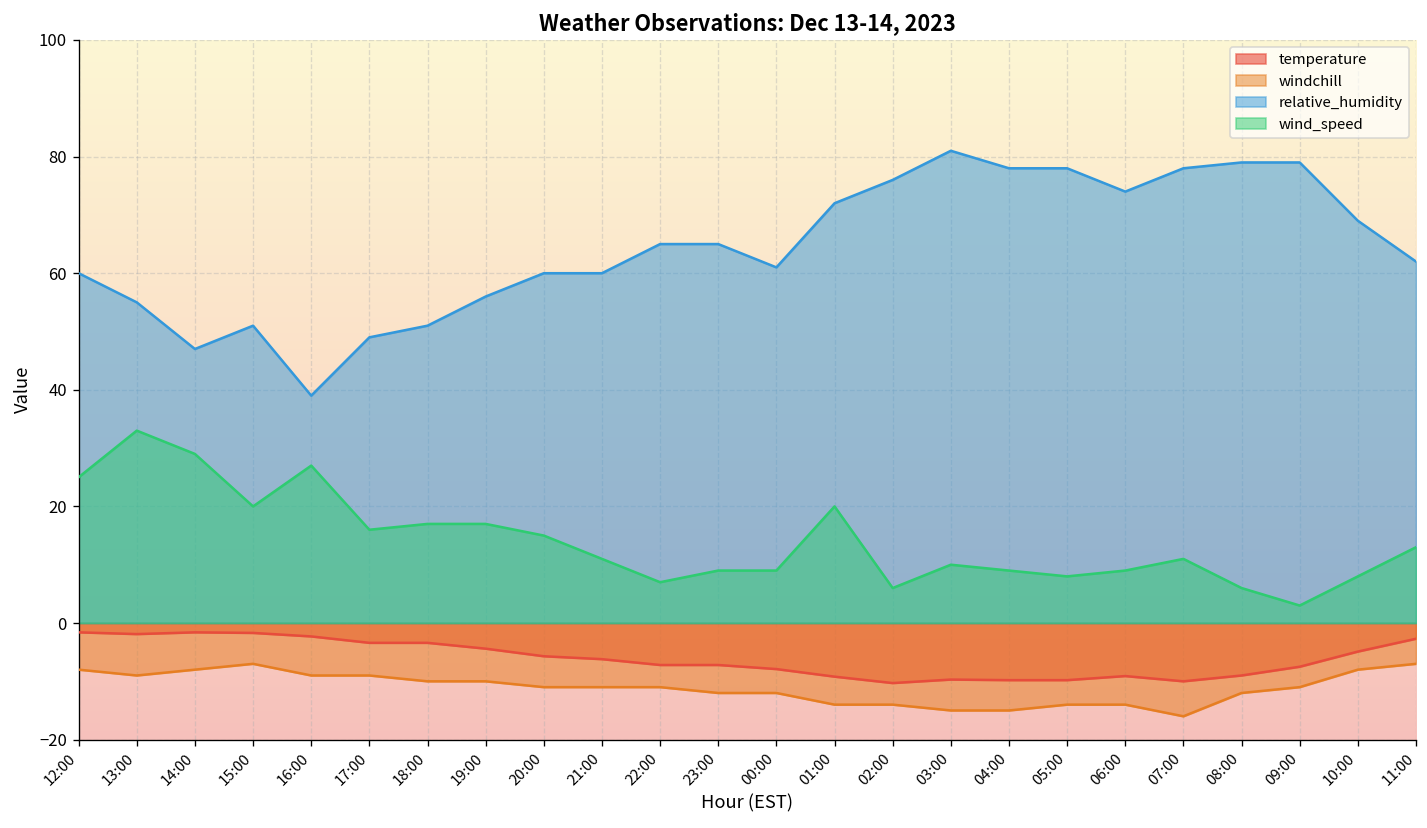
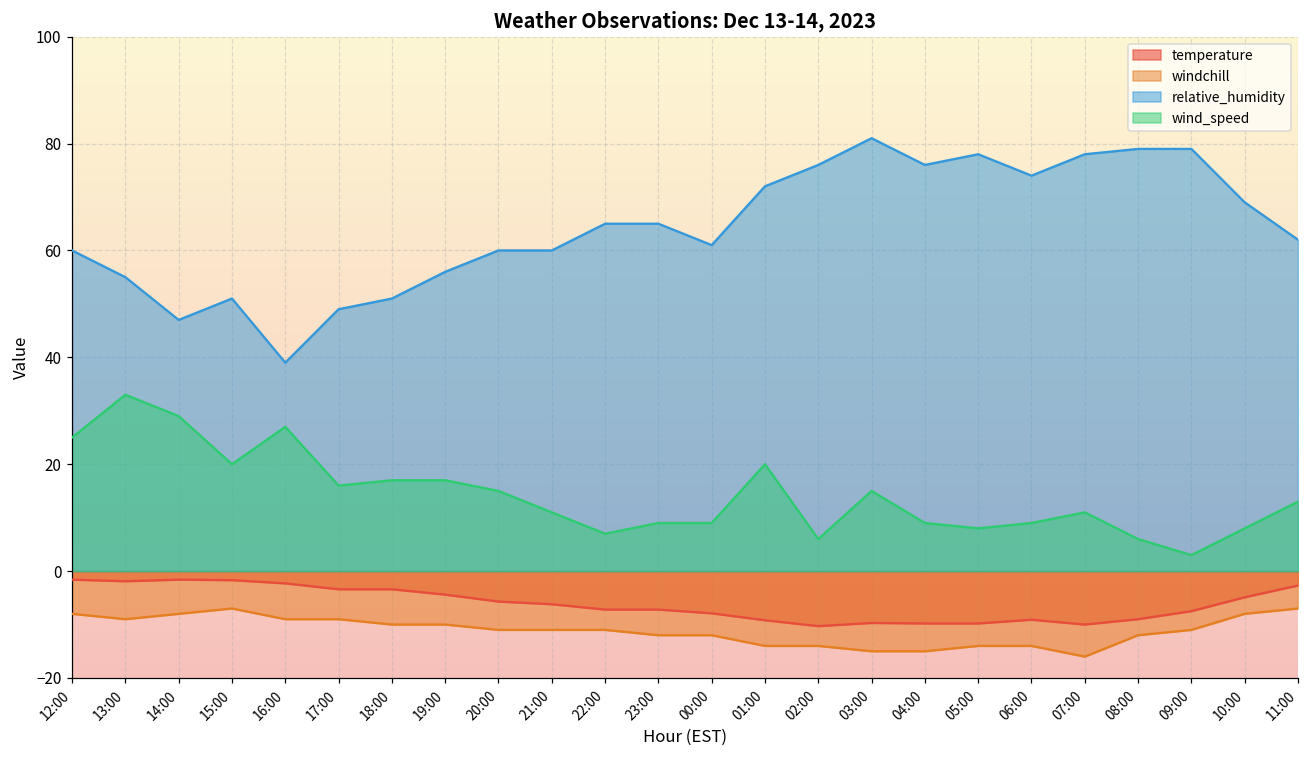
wind_speed, 03:00: 10 -> 15
relative_humidity, 04:00: 78 -> 76
